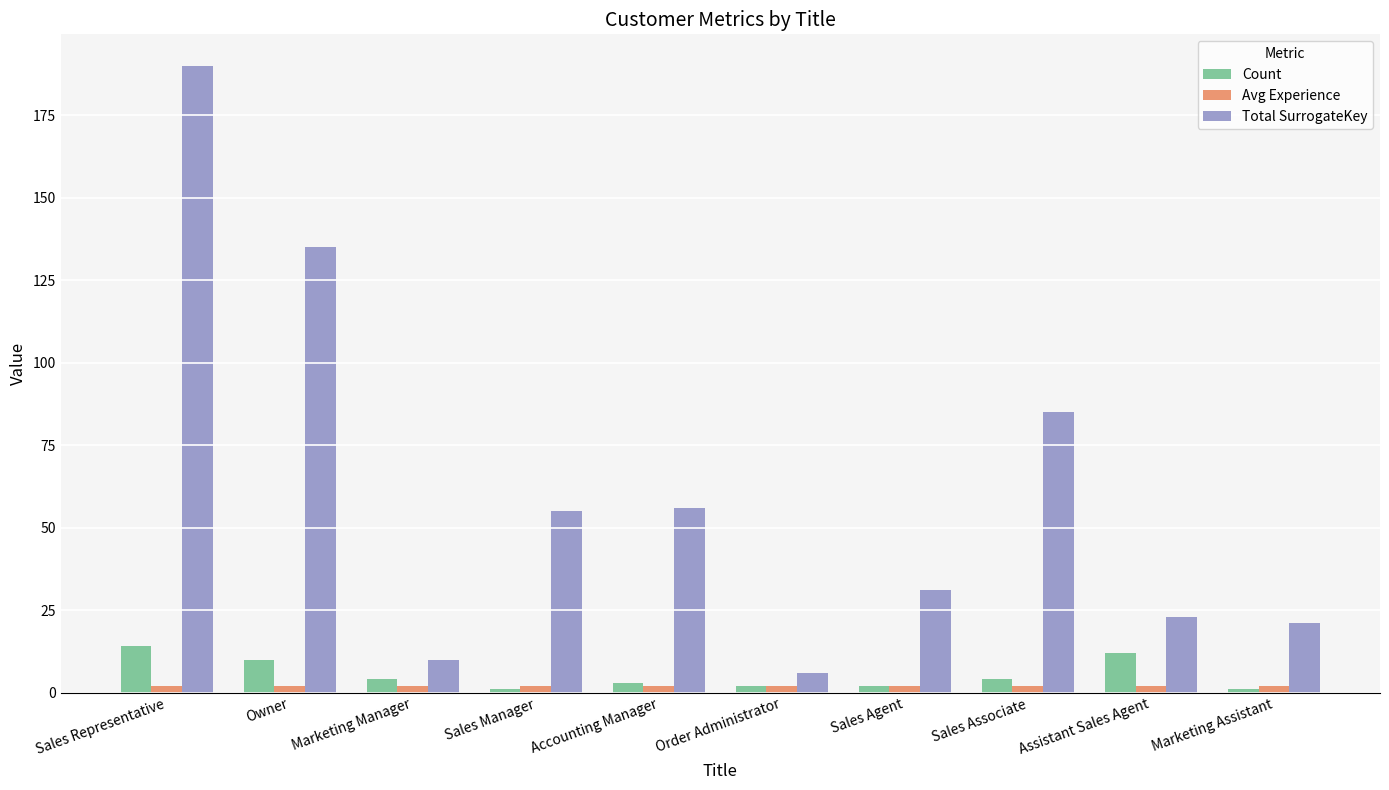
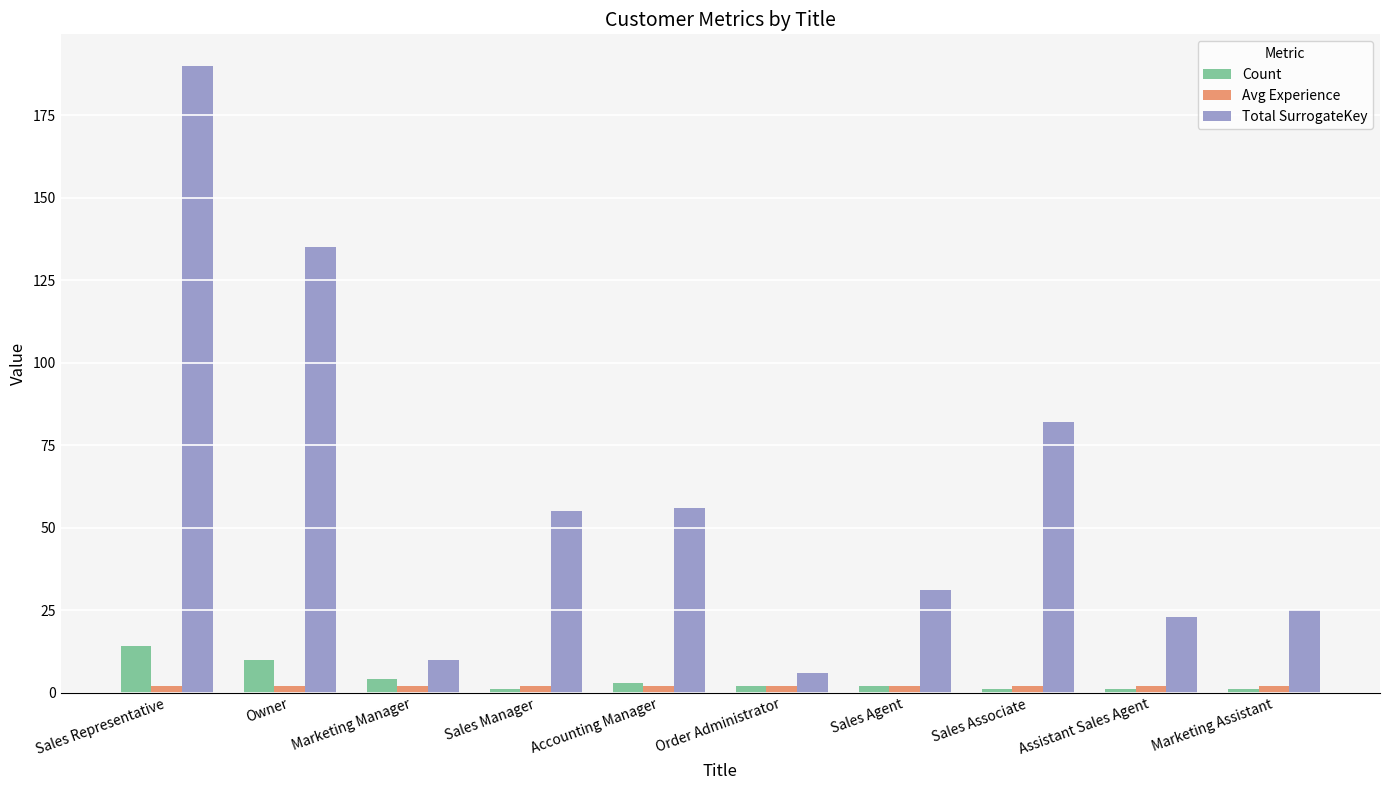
Count, Sales Associate: 4 -> 1
Total SurrogateKey, Sales Associate: 85 -> 82
Count, Assistant Sales Agent: 12 -> 1
Total SurrogateKey, Marketing Assistant: 21 -> 25
